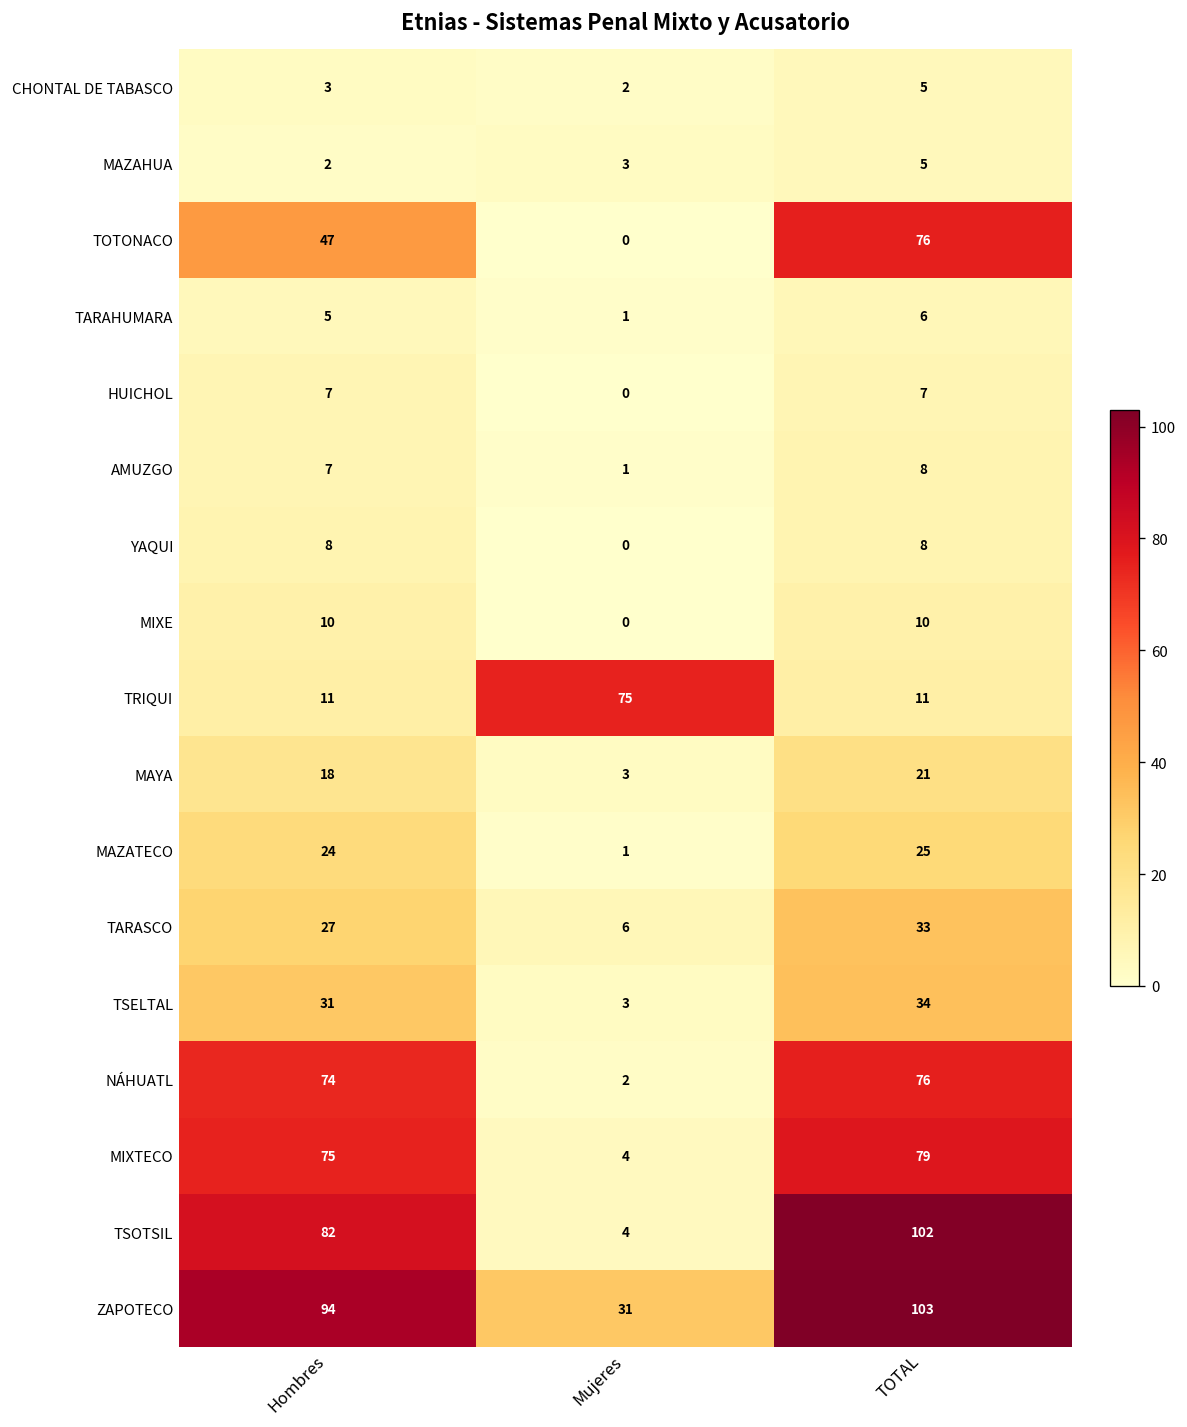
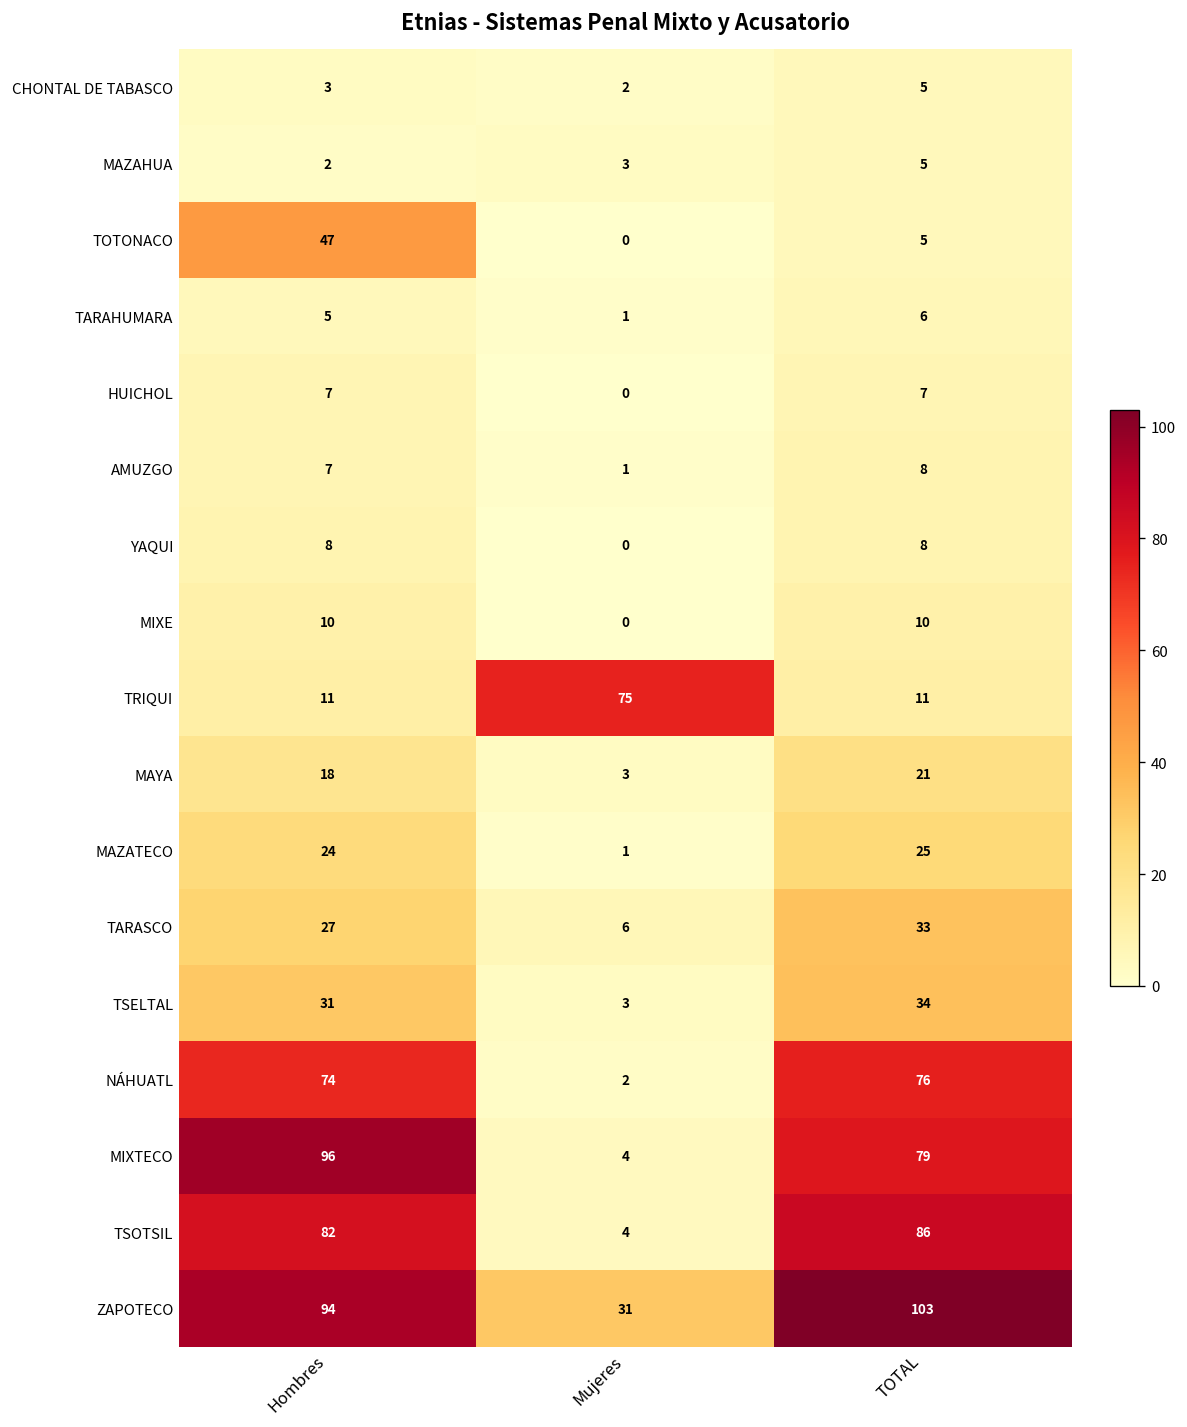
TOTONACO, TOTAL: 76 -> 5
MIXTECO, Hombres: 75 -> 96
TSOTSIL, TOTAL: 102 -> 86
